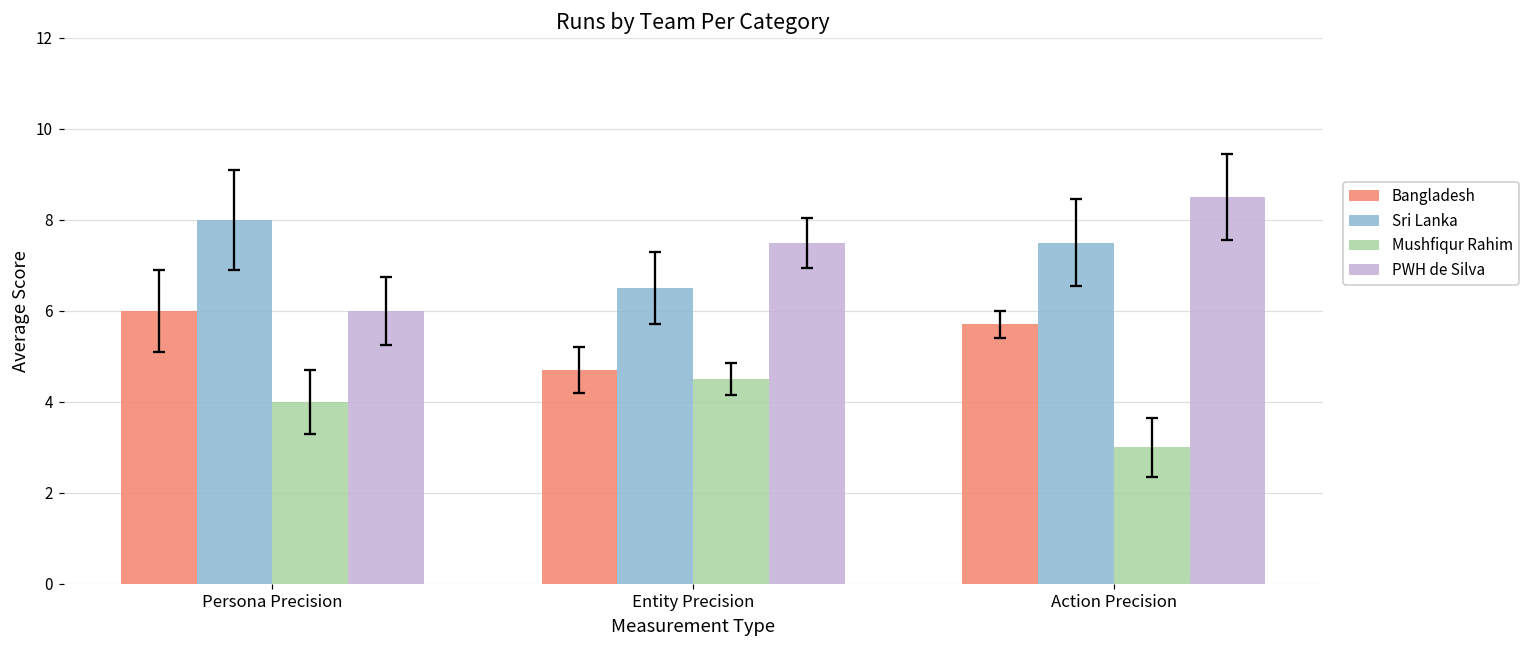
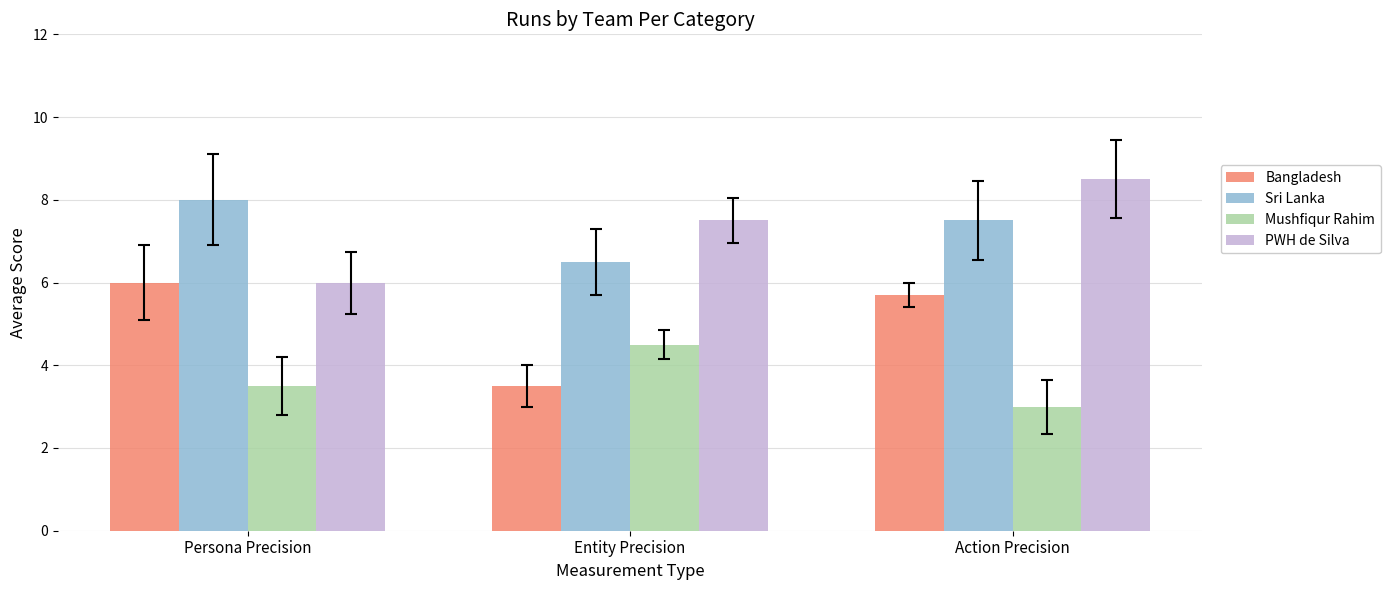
Mushfiqur Rahim, Persona Precision: 4.0 -> 3.5
Bangladesh, Entity Precision: 4.7 -> 3.5
